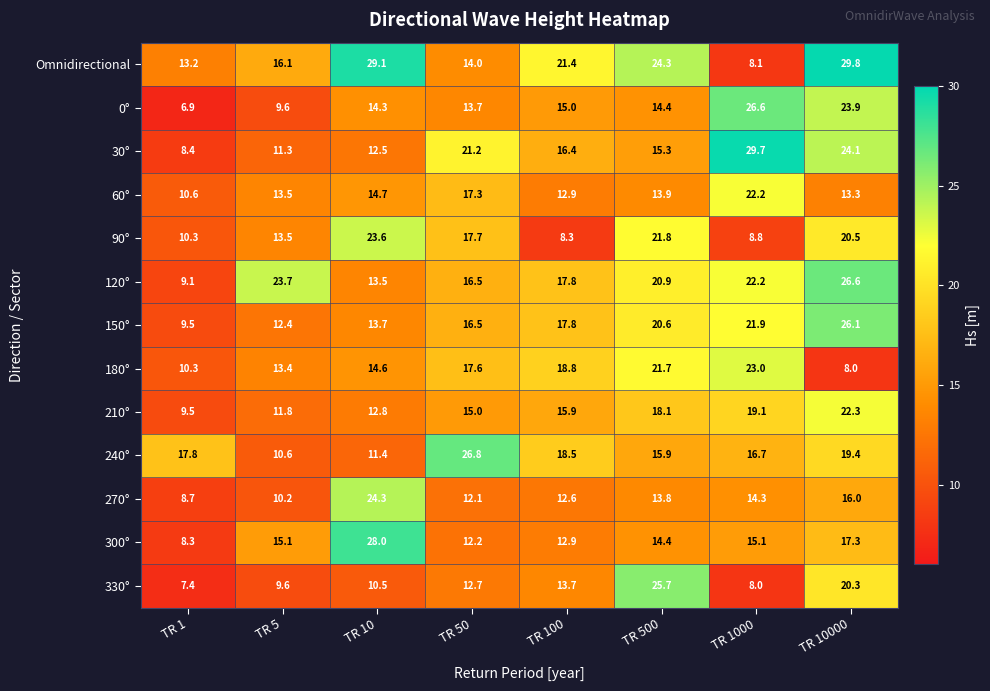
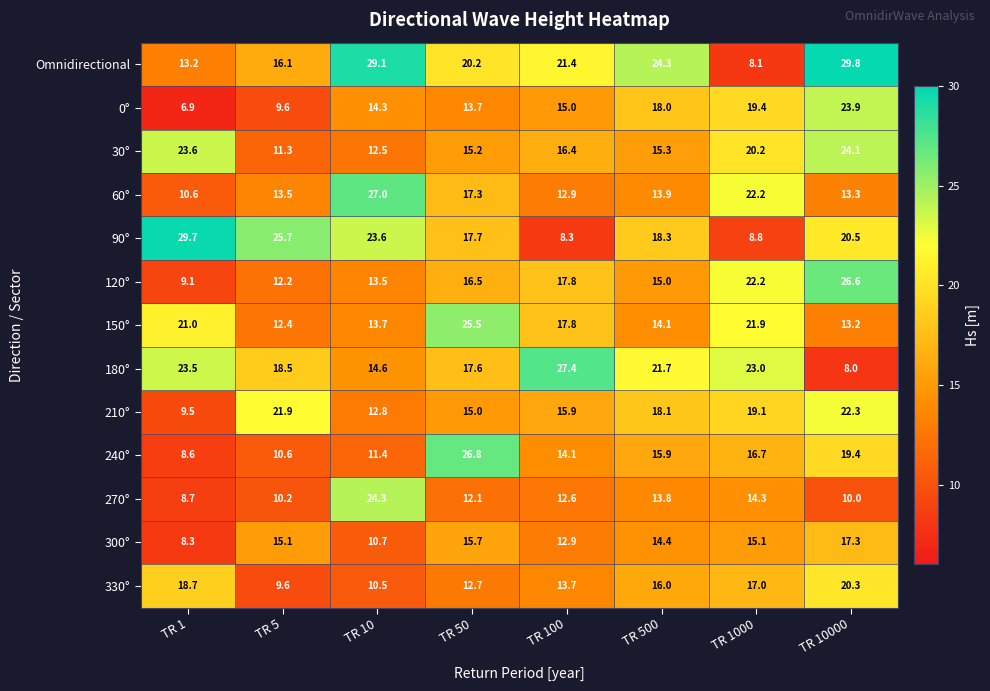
Omnidirectional, TR 50: 14.0 -> 20.2
0°, TR 500: 14.4 -> 18.0
0°, TR 1000: 26.6 -> 19.4
30°, TR 1: 8.4 -> 23.6
30°, TR 50: 21.2 -> 15.2
30°, TR 1000: 29.7 -> 20.2
60°, TR 10: 14.7 -> 27.0
90°, TR 1: 10.3 -> 29.7
90°, TR 5: 13.5 -> 25.7
90°, TR 500: 21.8 -> 18.3
120°, TR 5: 23.7 -> 12.2
120°, TR 500: 20.9 -> 15.0
150°, TR 1: 9.5 -> 21.0
150°, TR 50: 16.5 -> 25.5
150°, TR 500: 20.6 -> 14.1
150°, TR 10000: 26.1 -> 13.2
180°, TR 1: 10.3 -> 23.5
180°, TR 5: 13.4 -> 18.5
180°, TR 100: 18.8 -> 27.4
210°, TR 5: 11.8 -> 21.9
240°, TR 1: 17.8 -> 8.6
240°, TR 100: 18.5 -> 14.1
270°, TR 10000: 16.0 -> 10.0
300°, TR 10: 28.0 -> 10.7
300°, TR 50: 12.2 -> 15.7
330°, TR 1: 7.4 -> 18.7
330°, TR 500: 25.7 -> 16.0
330°, TR 1000: 8.0 -> 17.0
